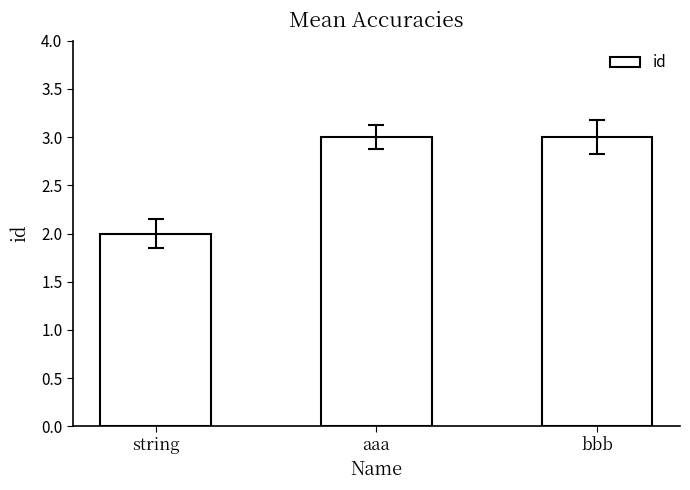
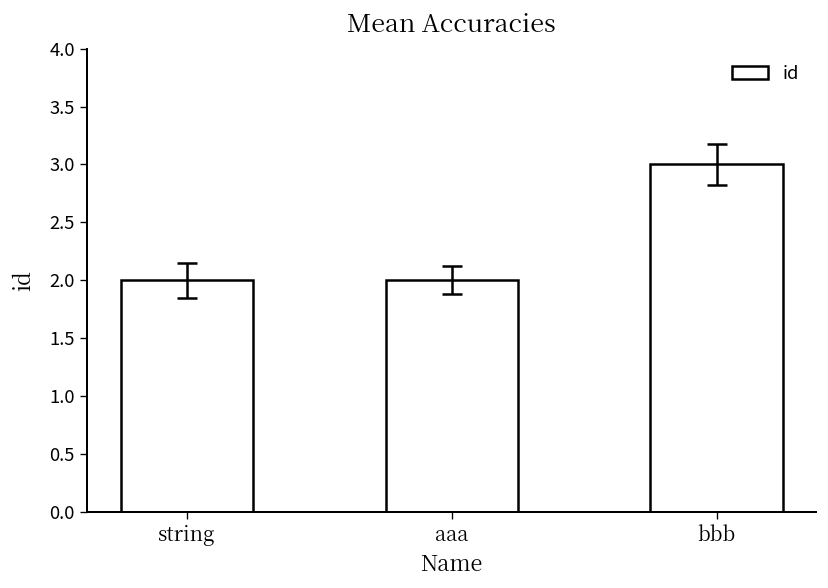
id, aaa: 3 -> 2
